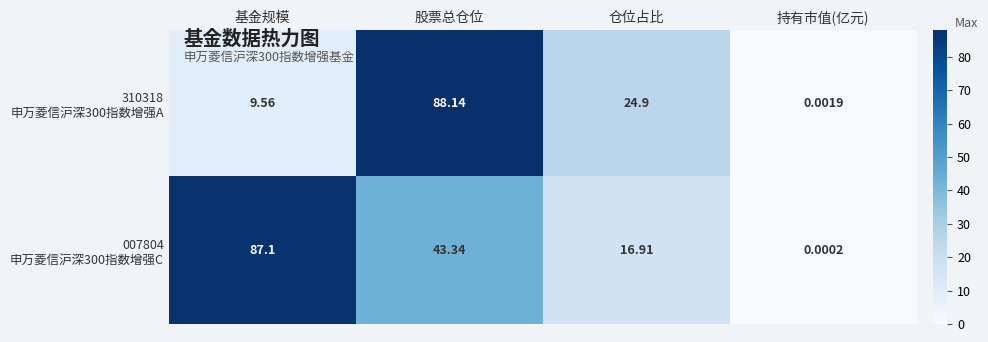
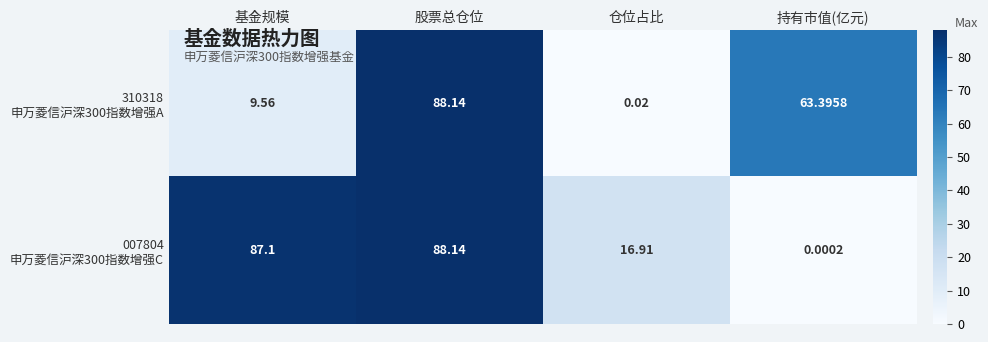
310318 申万菱信沪深300指数增强A, 仓位占比: 24.9 -> 0.02
310318 申万菱信沪深300指数增强A, 持有市值(亿元): 0.0019 -> 63.3958
007804 申万菱信沪深300指数增强C, 股票总仓位: 43.34 -> 88.14
